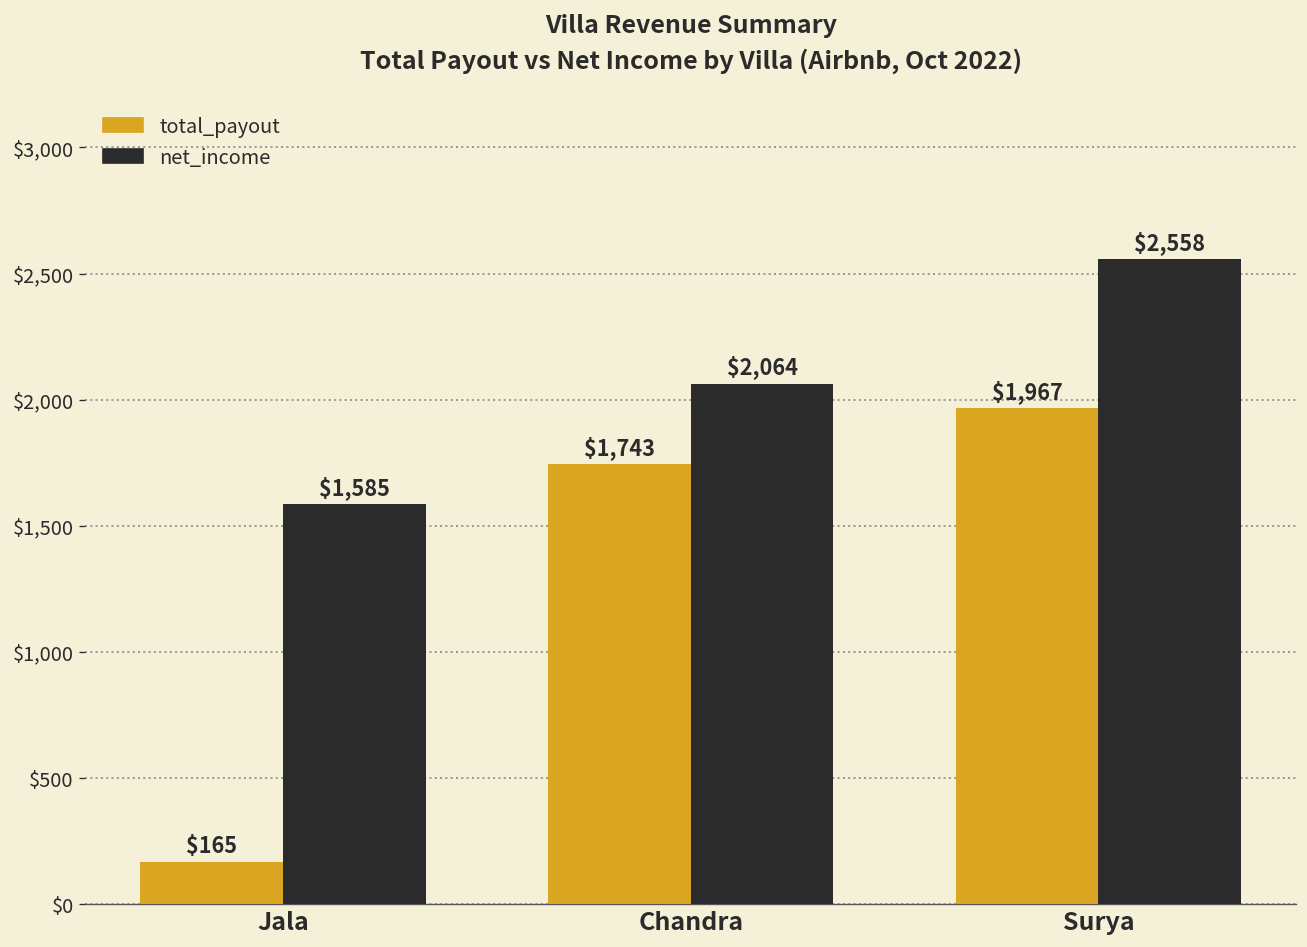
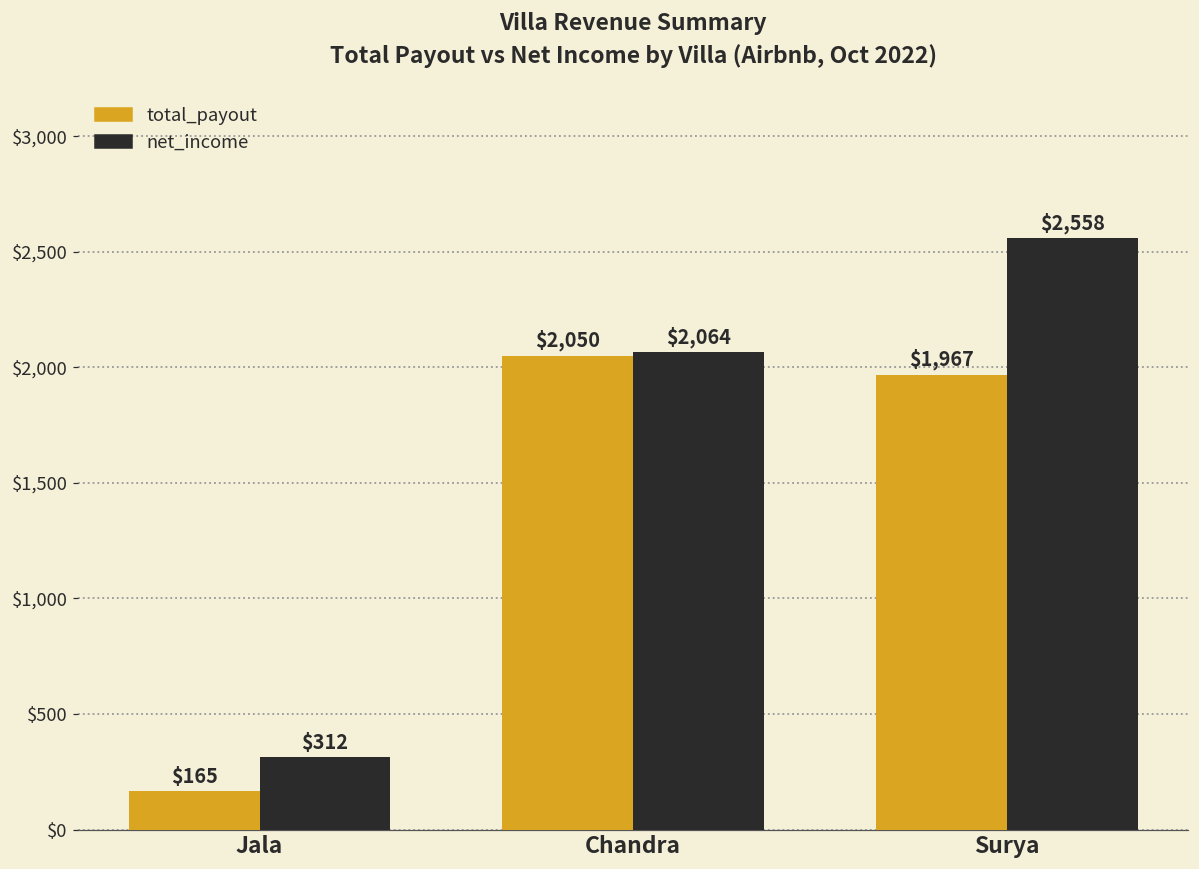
net_income, Jala: $1,585 -> $312
total_payout, Chandra: $1,743 -> $2,050
